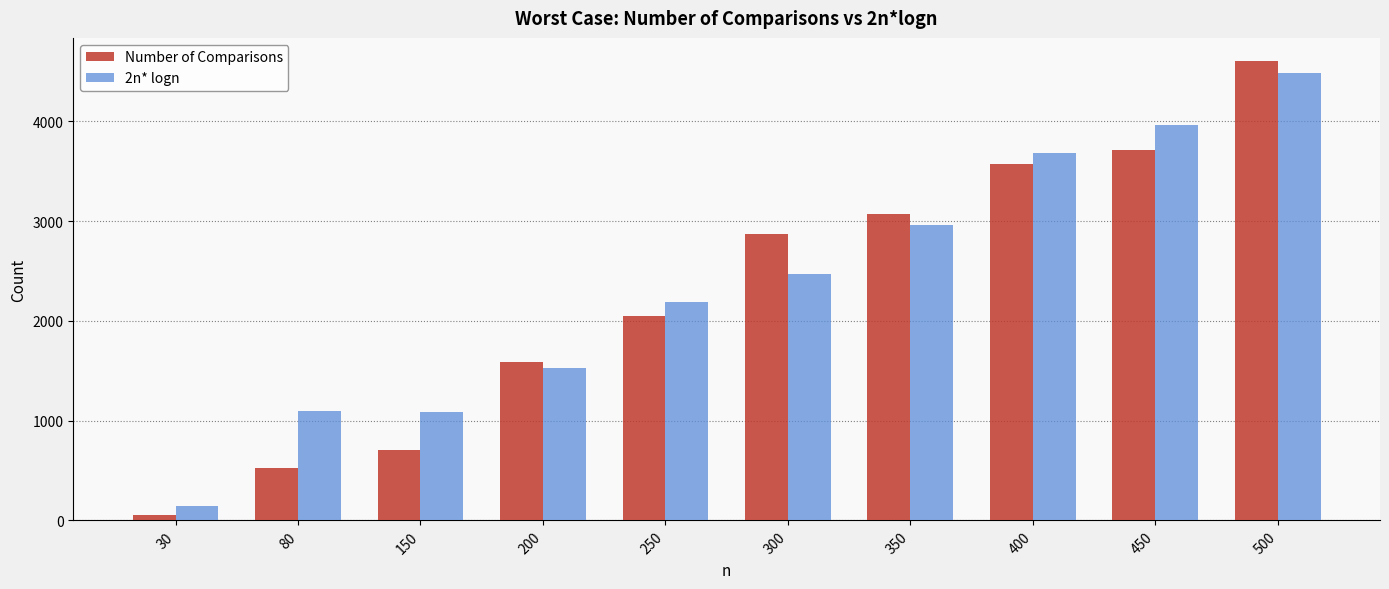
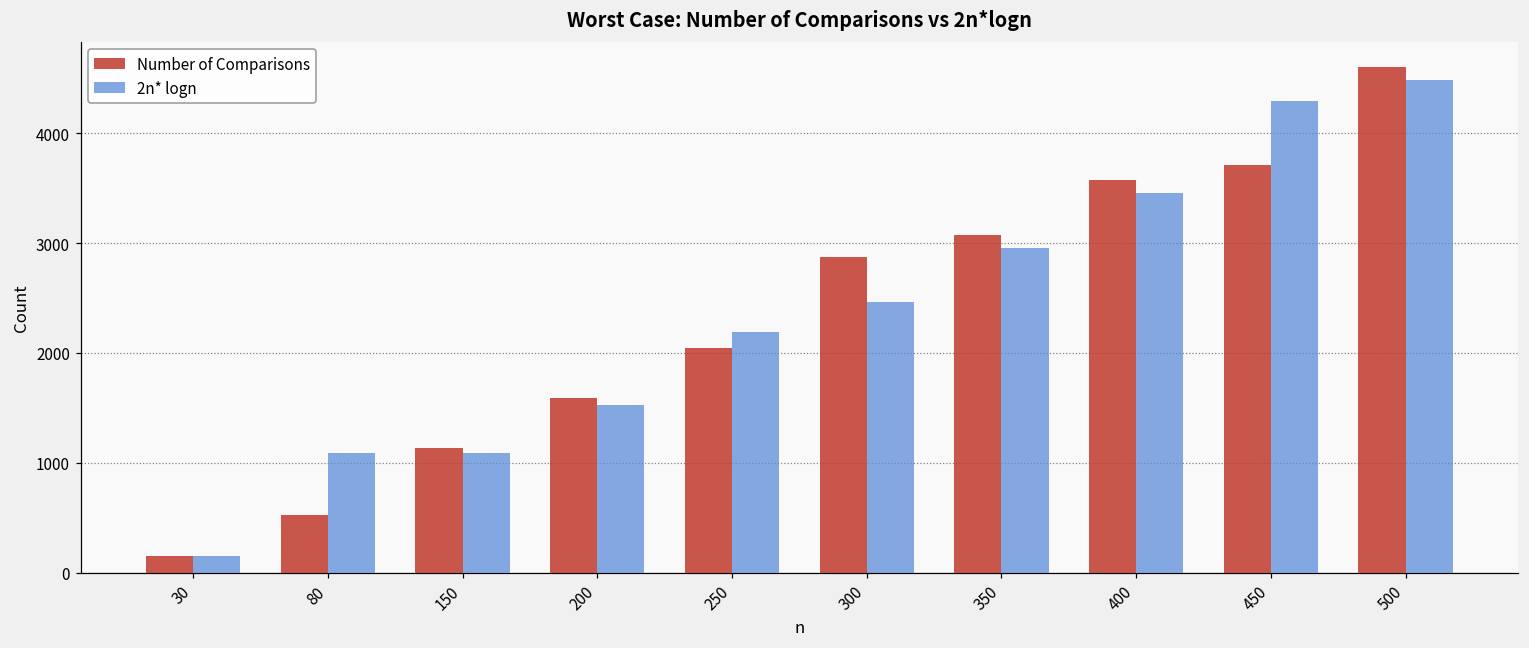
Number of Comparisons, 30: 100 -> 200
Number of Comparisons, 150: 700 -> 1100
2n* logn, 400: 3700 -> 3500
2n* logn, 450: 4000 -> 4300
